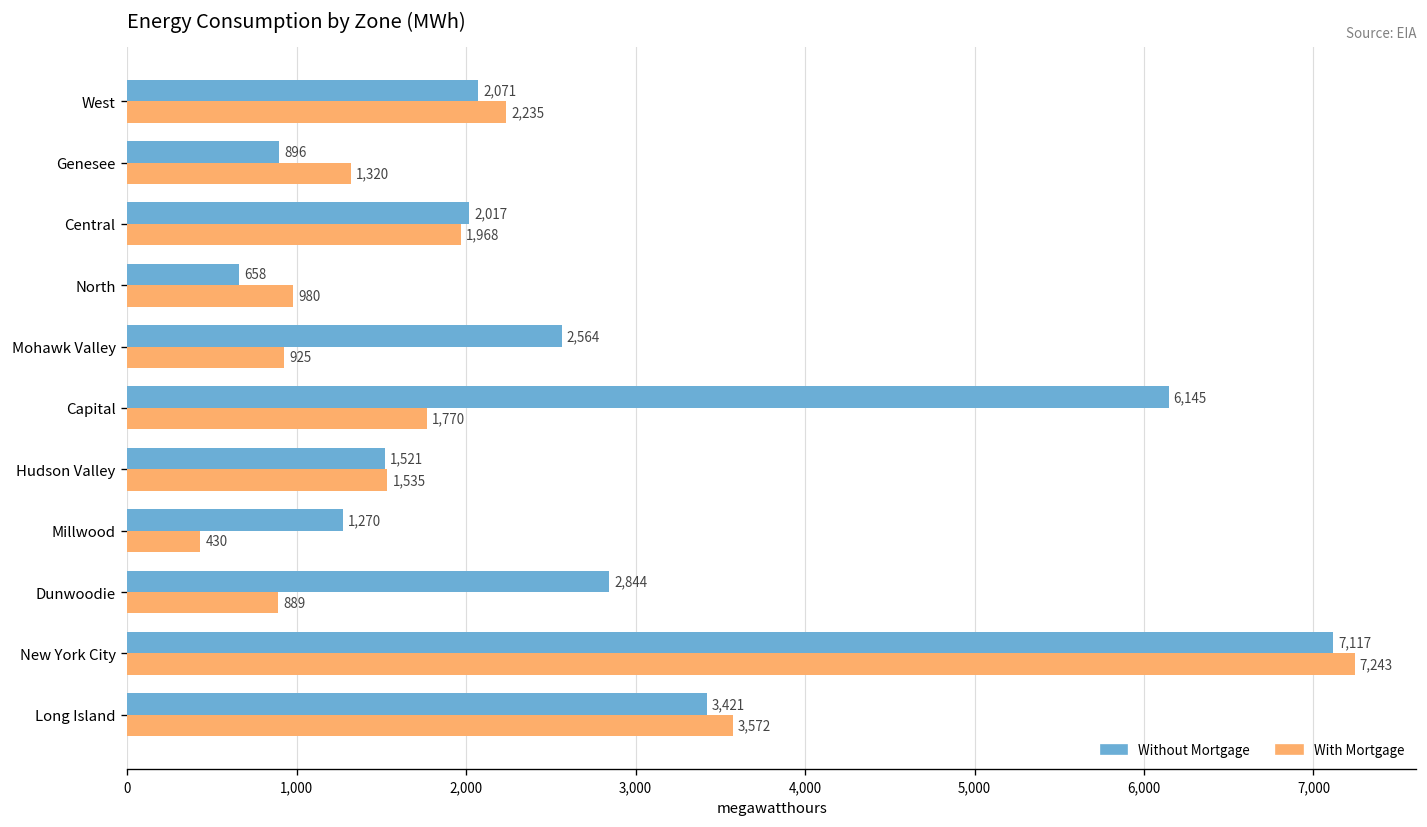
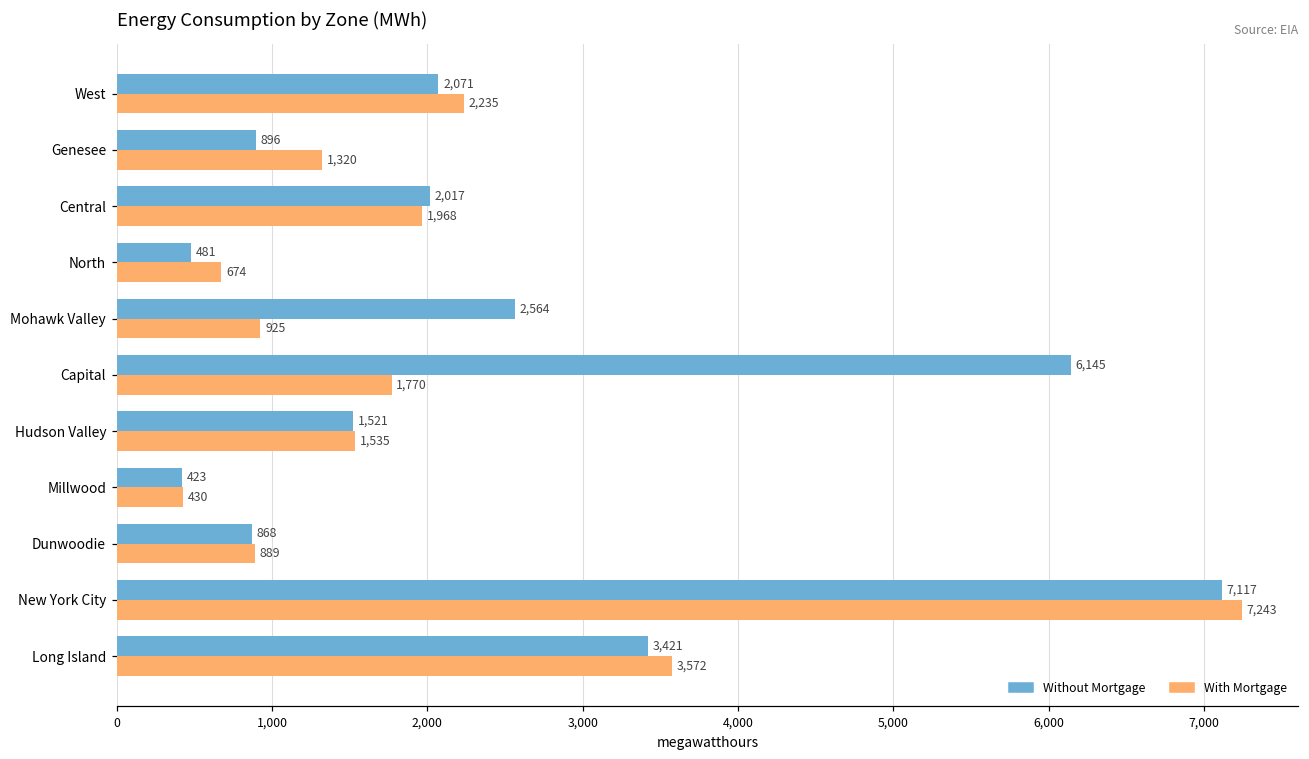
Without Mortgage, North: 658 -> 481
With Mortgage, North: 980 -> 674
Without Mortgage, Millwood: 1,270 -> 423
Without Mortgage, Dunwoodie: 2,844 -> 868
